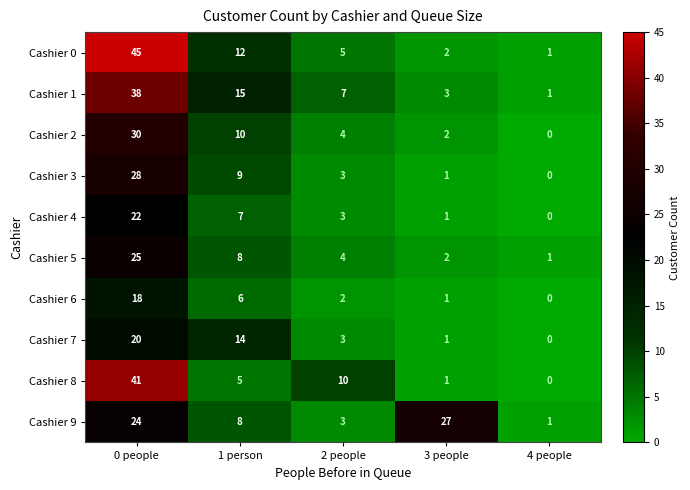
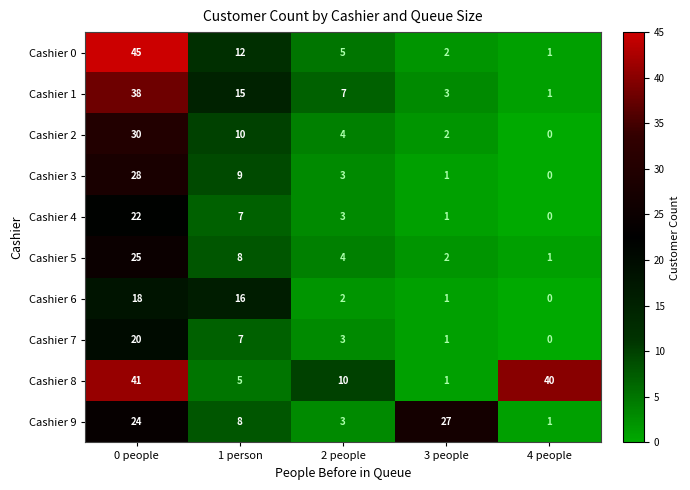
Cashier 6, 1 person: 6 -> 16
Cashier 7, 1 person: 14 -> 7
Cashier 8, 4 people: 0 -> 40
